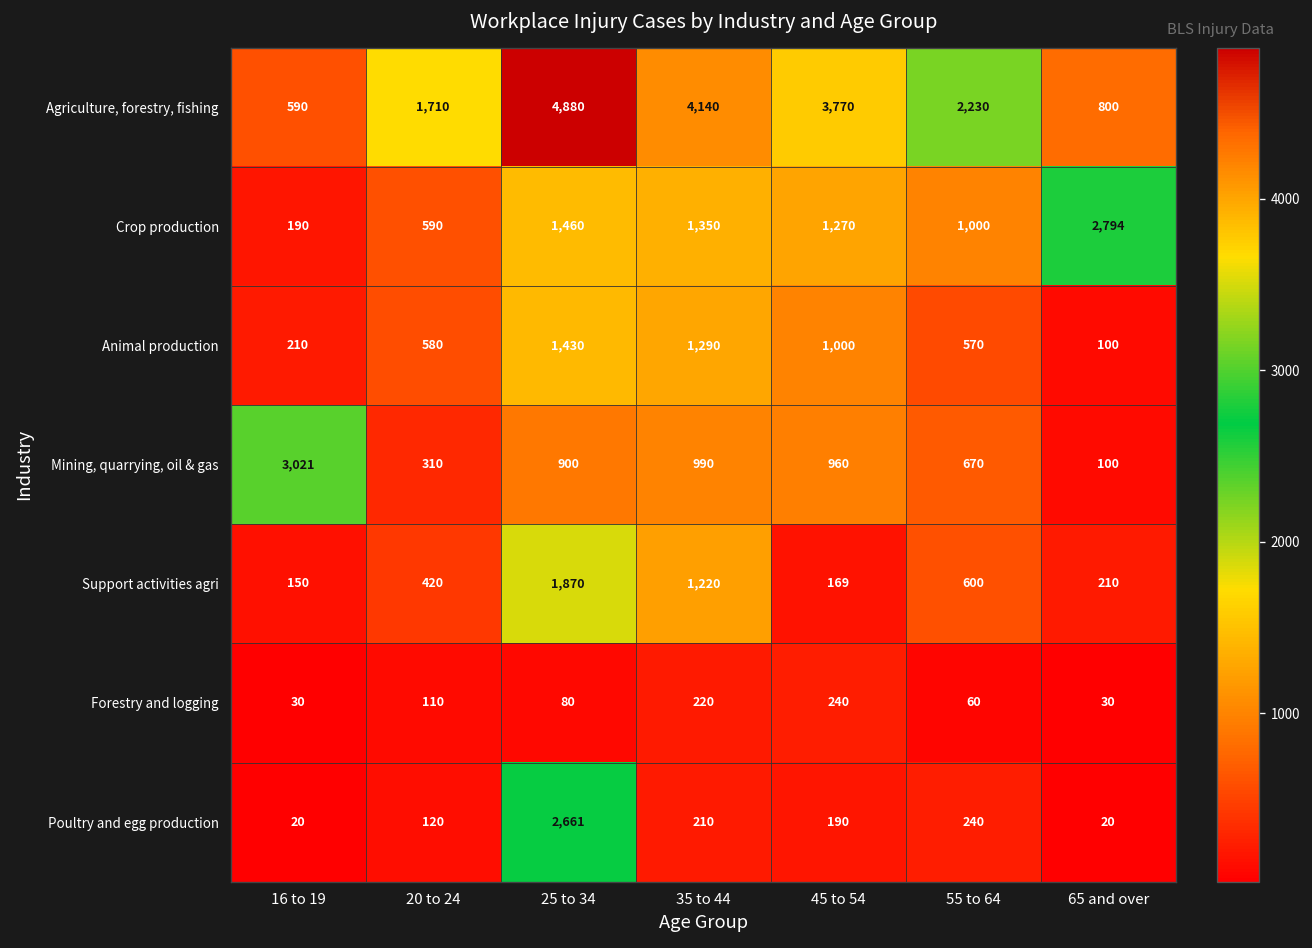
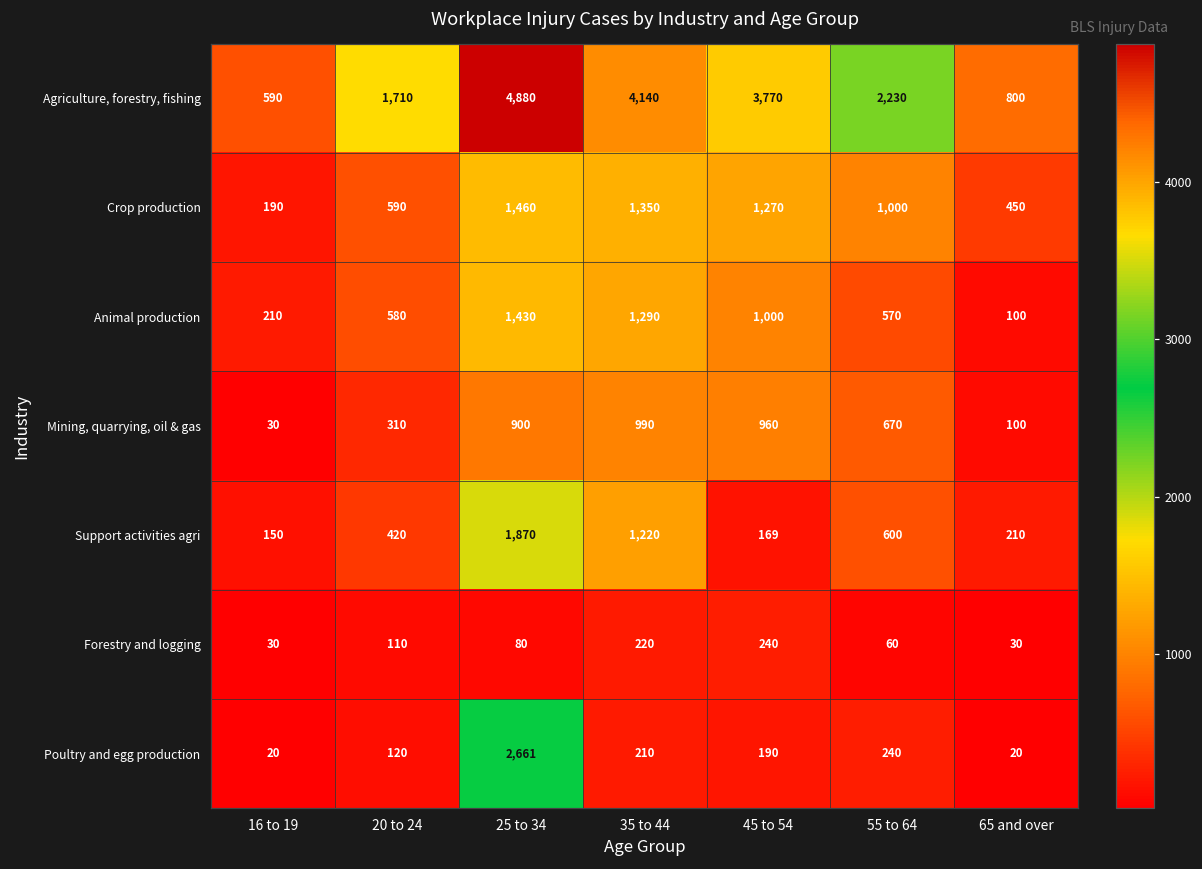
Crop production, 65 and over: 2,794 -> 450
Mining, quarrying, oil & gas, 16 to 19: 3,021 -> 30
